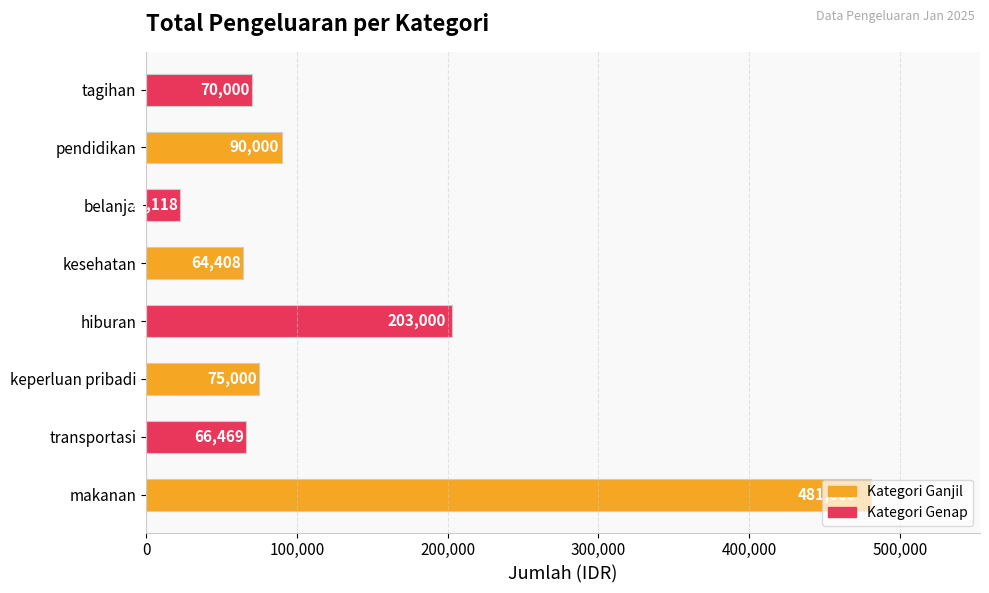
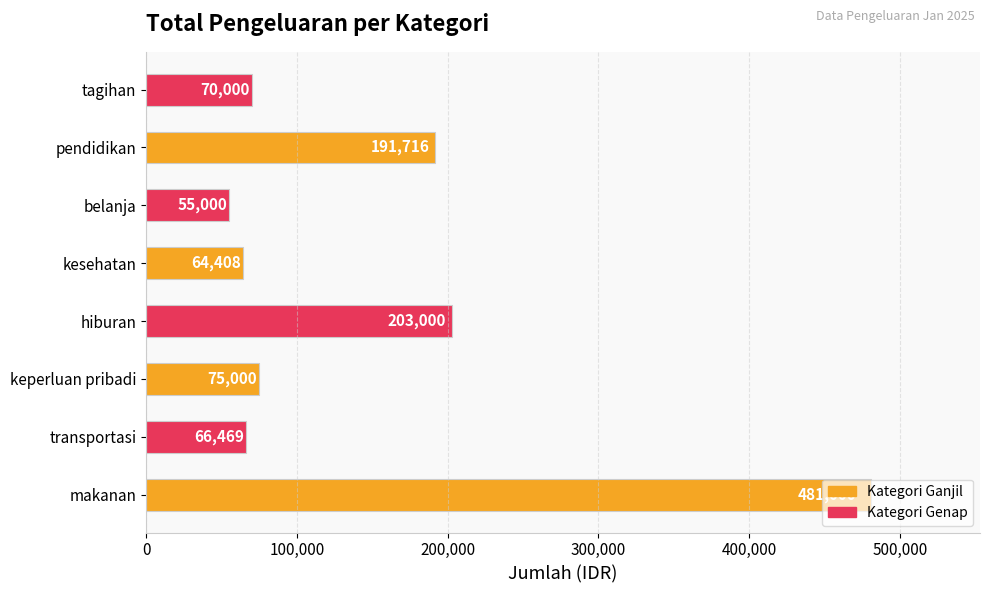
pendidikan: 90,000 -> 191,716
belanja: 22,118 -> 55,000
